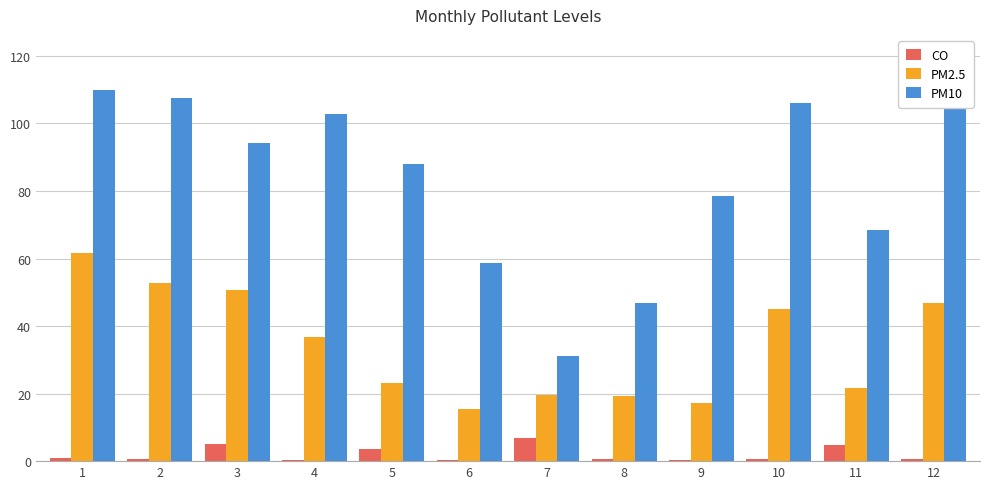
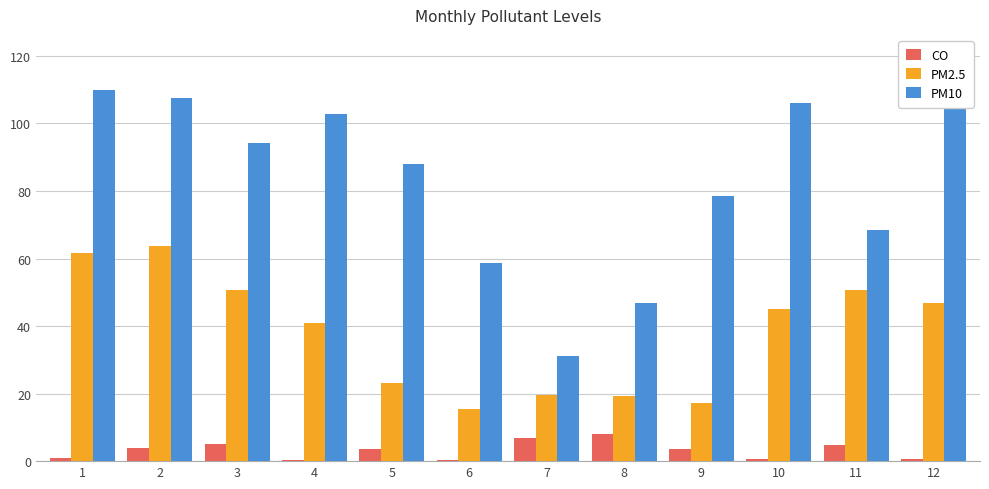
CO, 2: 1 -> 4
PM2.5, 2: 53 -> 64
PM2.5, 4: 37 -> 41
CO, 8: 0 -> 8
CO, 9: 0 -> 4
PM2.5, 11: 22 -> 51
